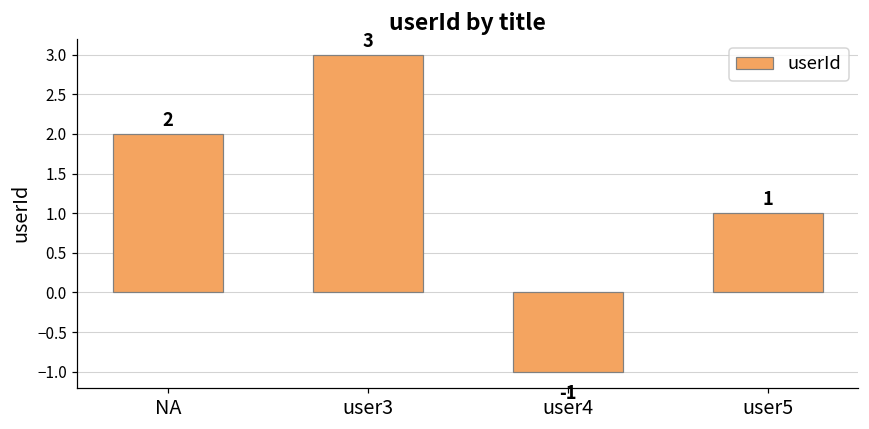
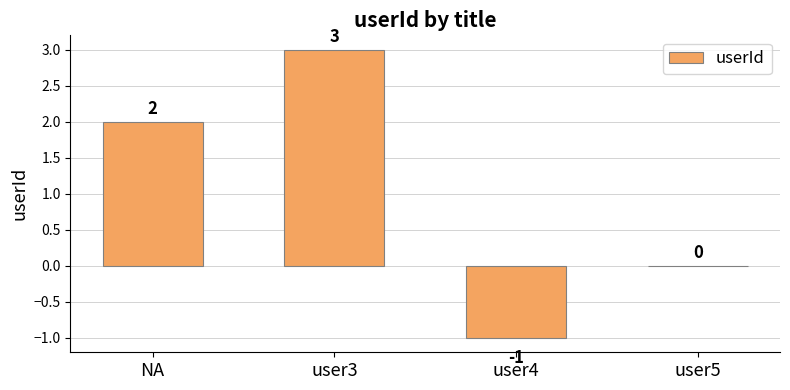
user5: 1 -> 0
